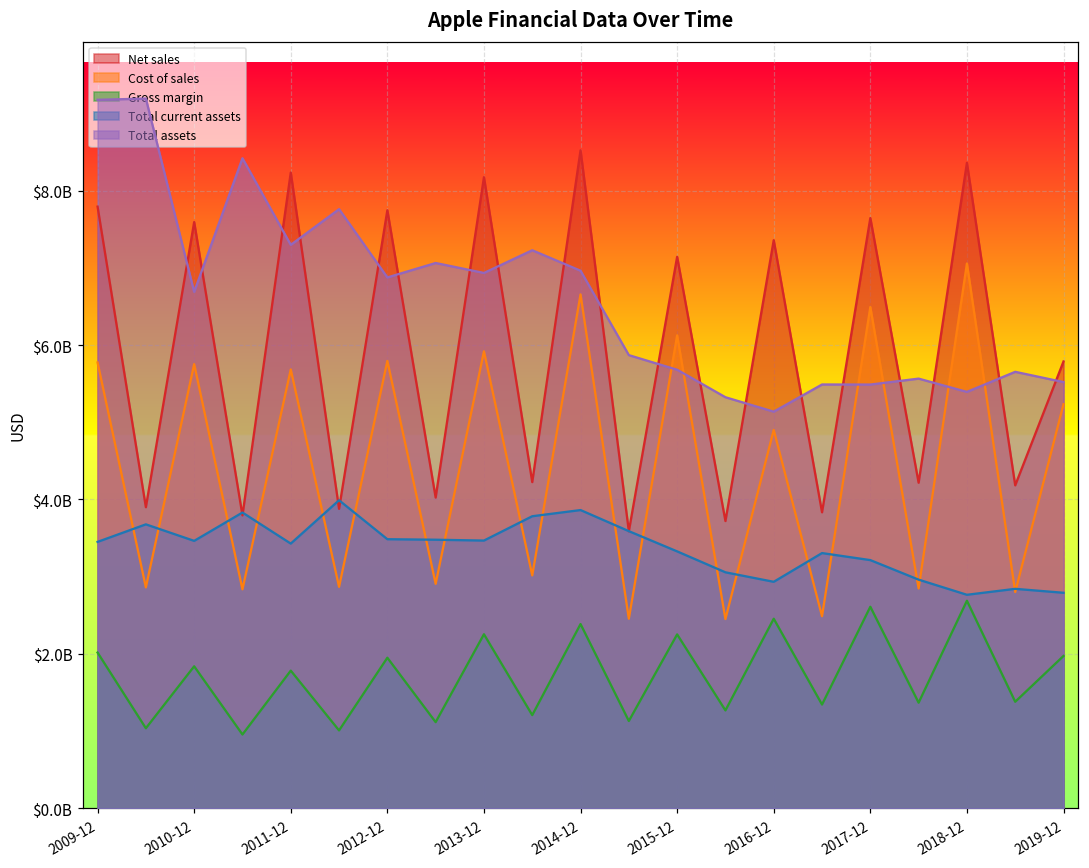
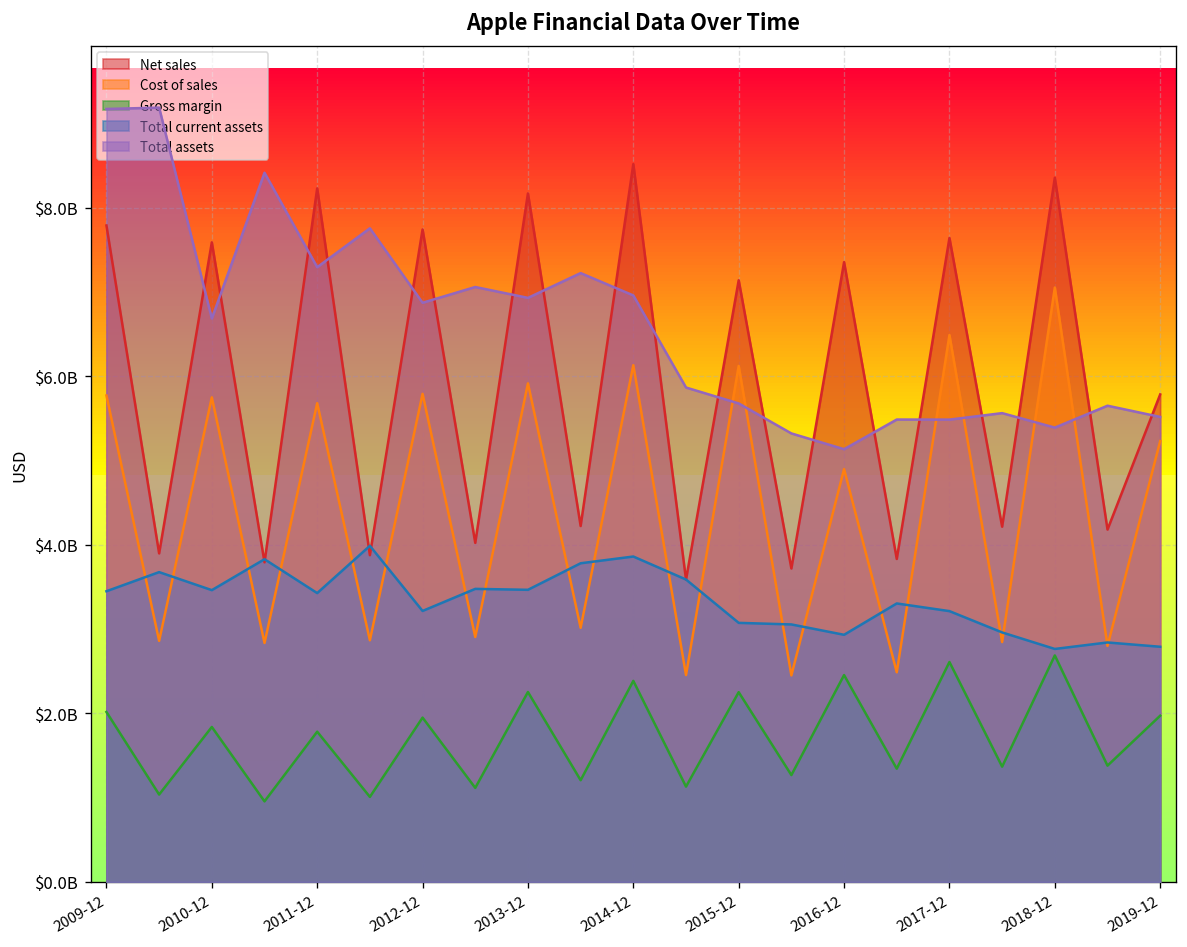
Total current assets, 2012-12: $3500000000 -> $3200000000
Cost of sales, 2014-12: $6700000000 -> $6100000000
Total current assets, 2015-12: $3300000000 -> $3100000000
